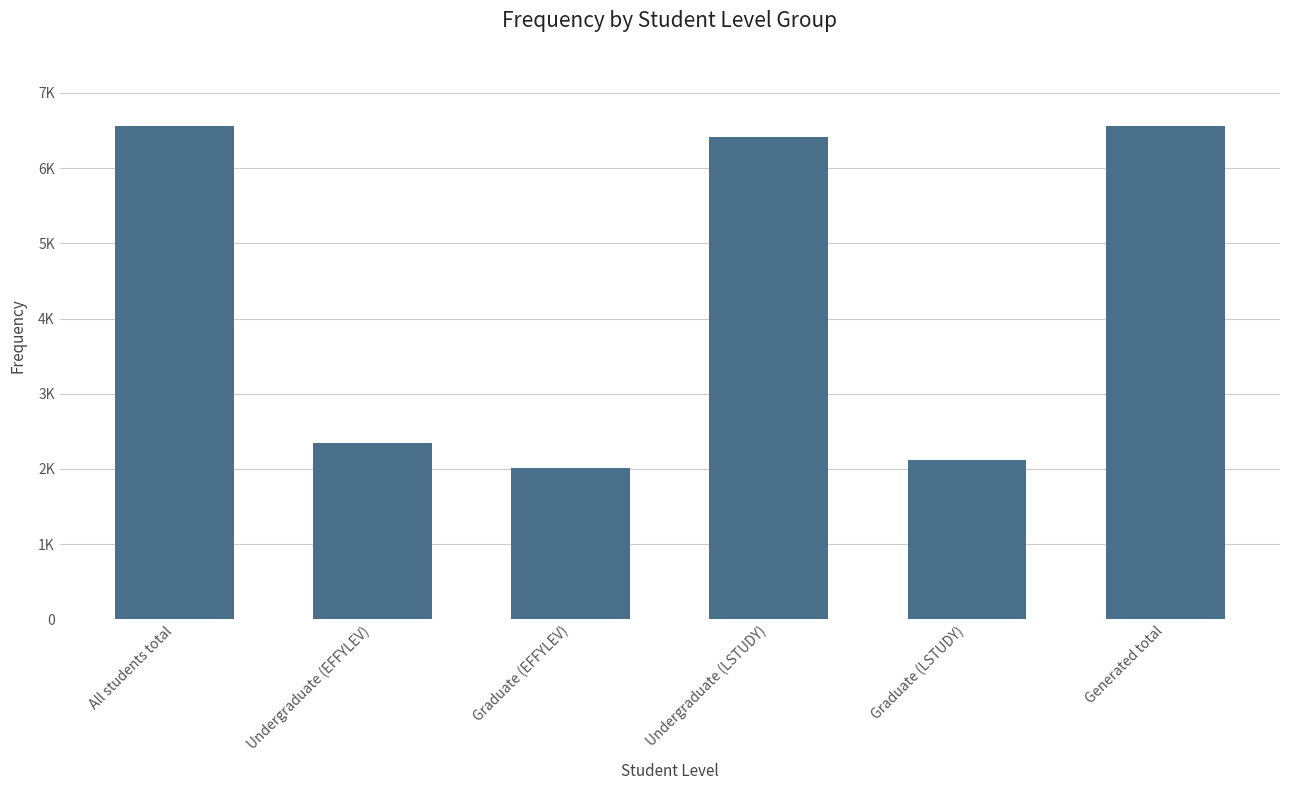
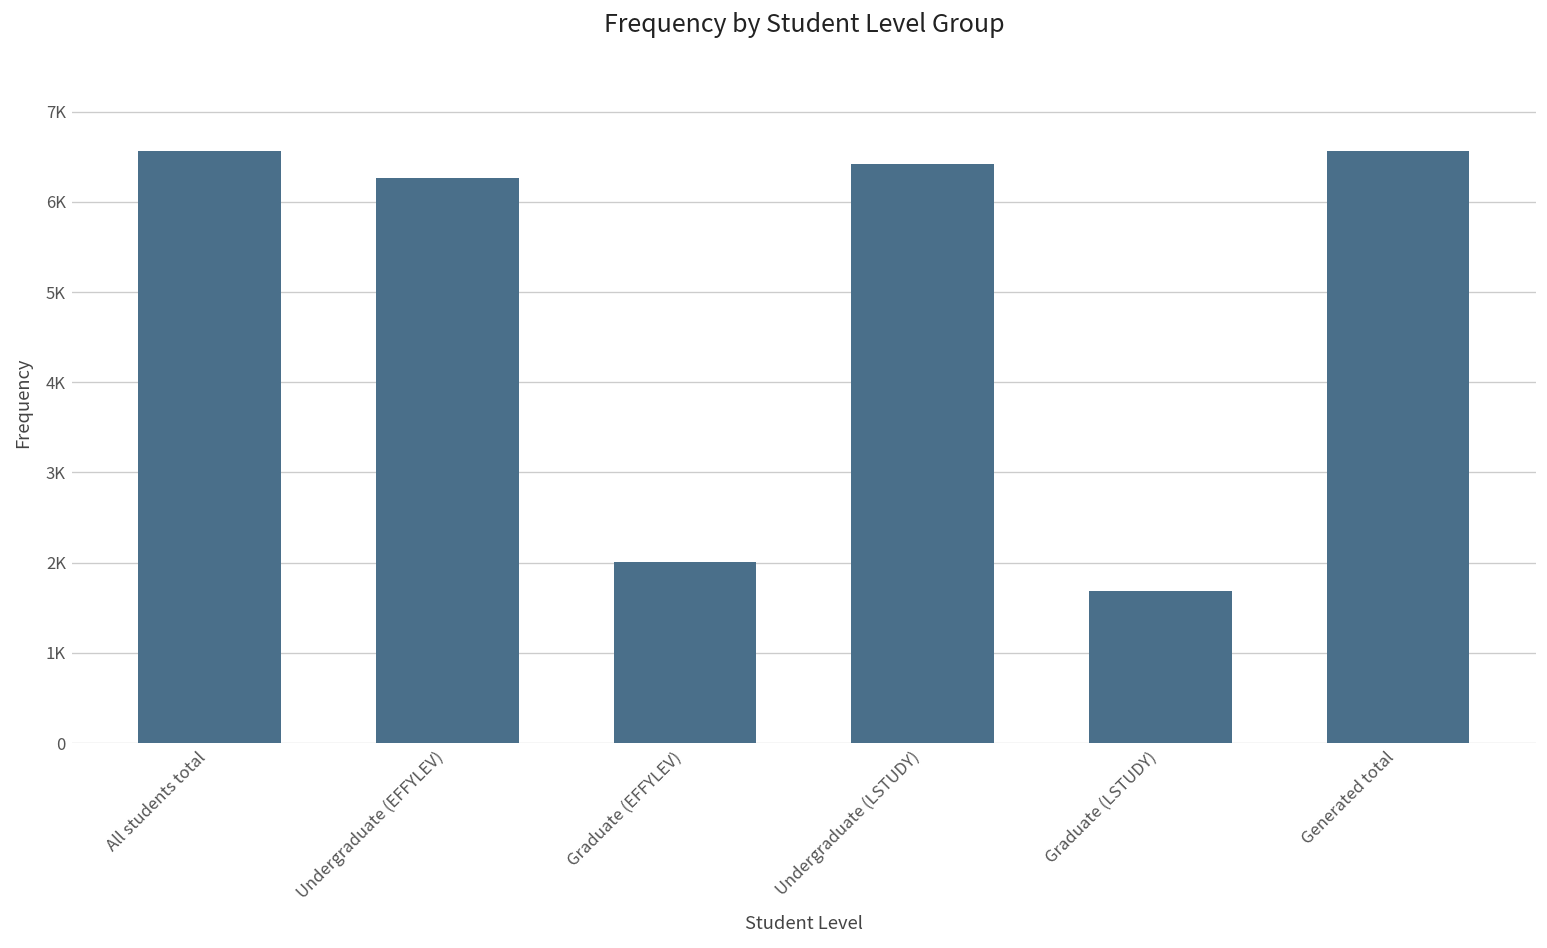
Undergraduate (EFFYLEV): 2300 -> 6300
Graduate (LSTUDY): 2100 -> 1700
